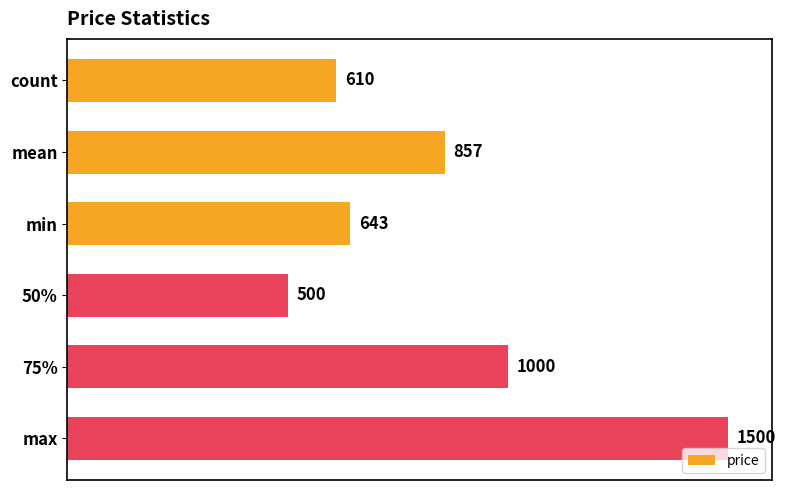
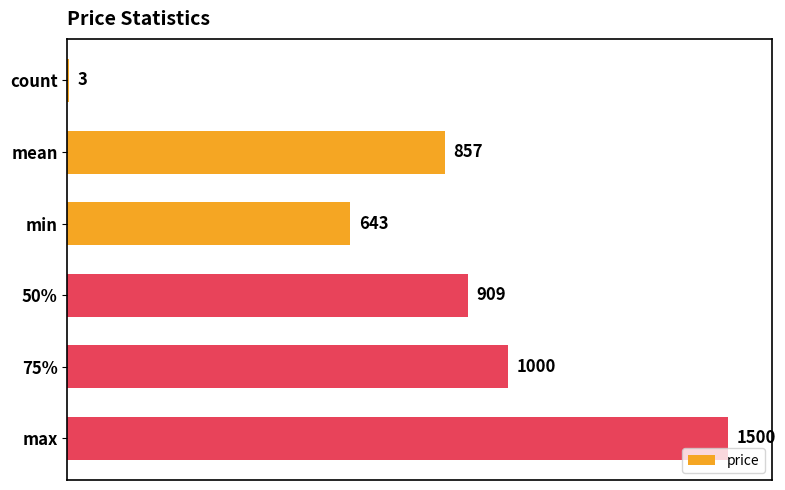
count: 610 -> 3
50%: 500 -> 909
